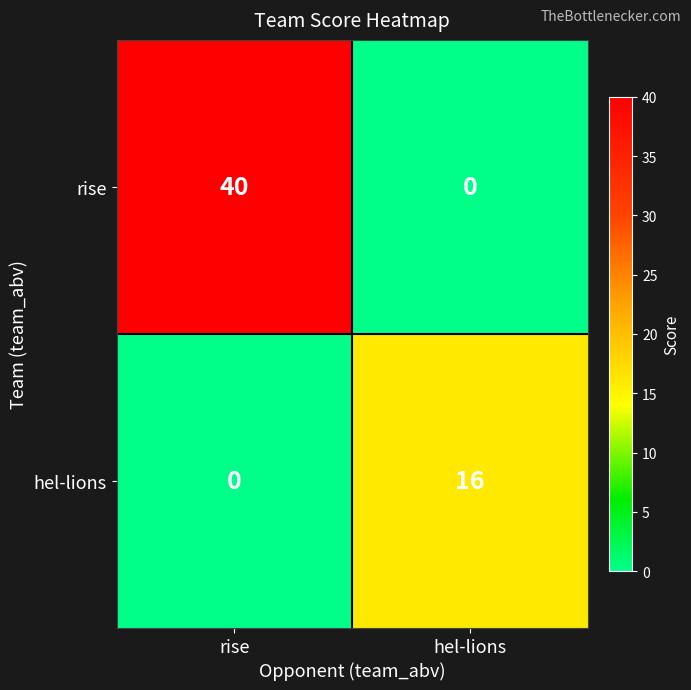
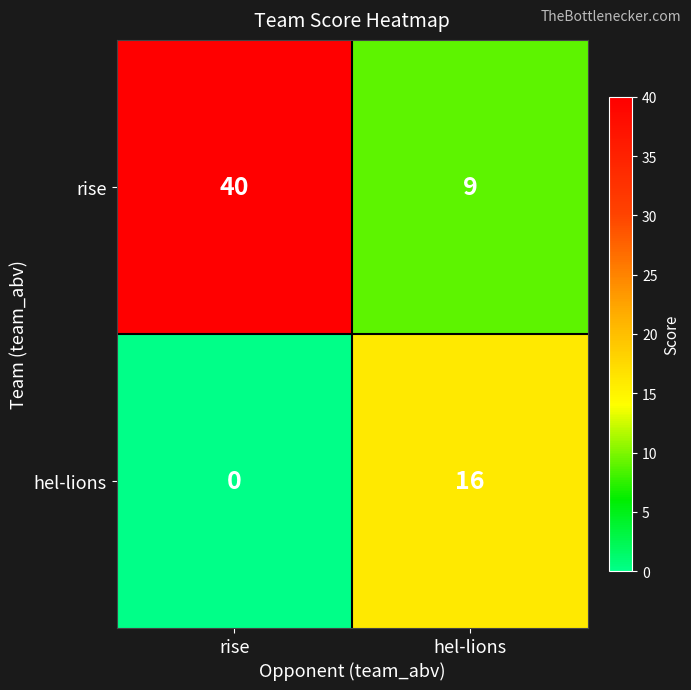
rise, hel-lions: 0 -> 9
